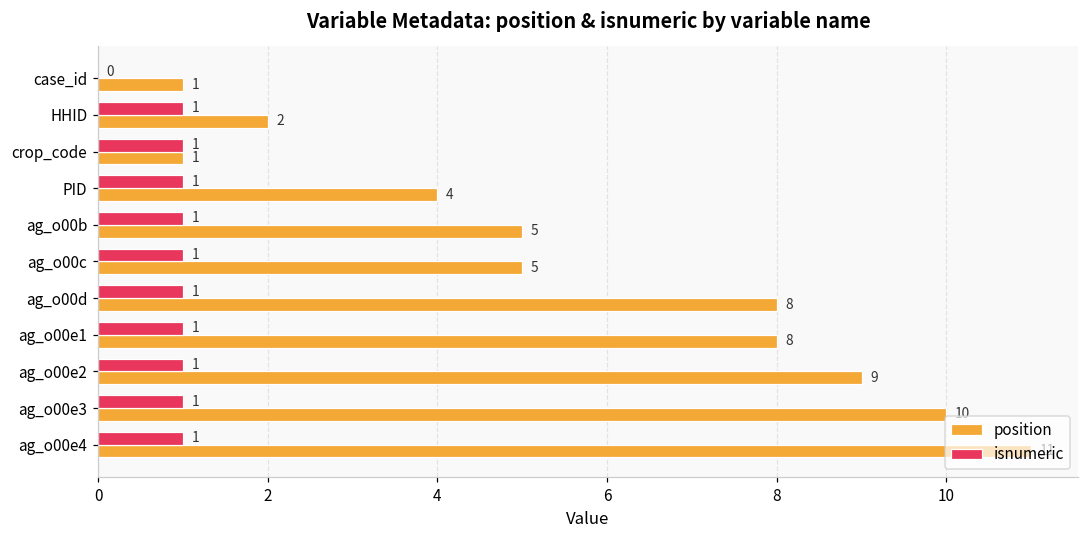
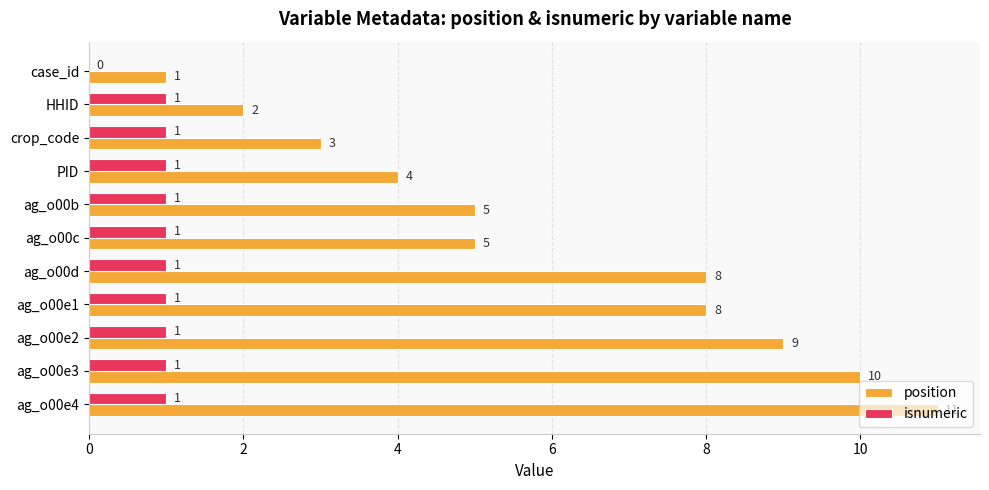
position, crop_code: 1 -> 3
